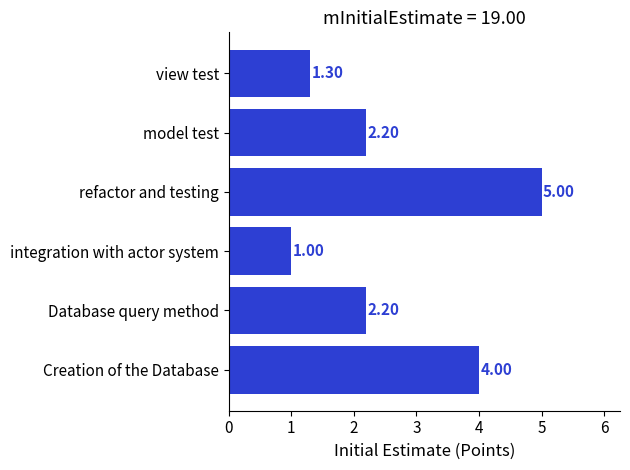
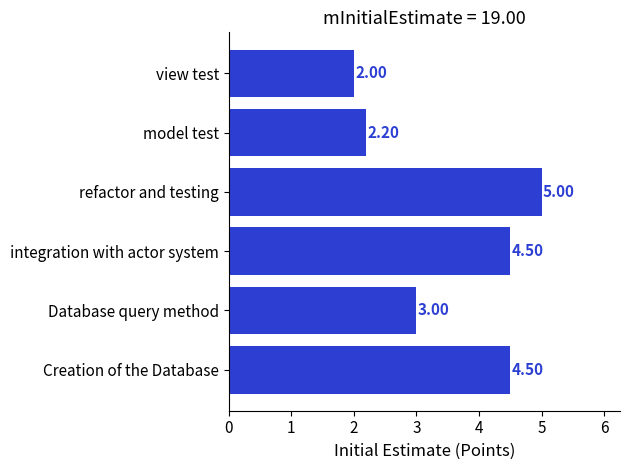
view test: 1.30 -> 2.00
integration with actor system: 1.00 -> 4.50
Database query method: 2.20 -> 3.00
Creation of the Database: 4.00 -> 4.50
